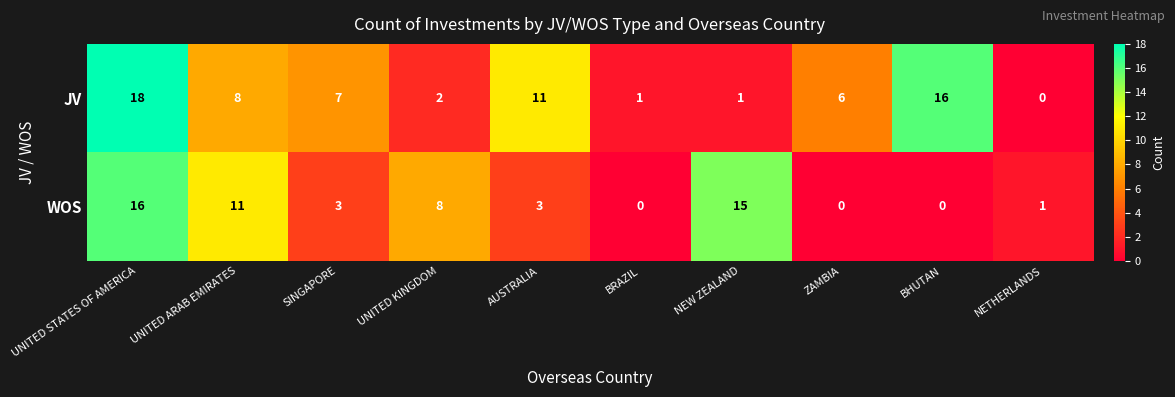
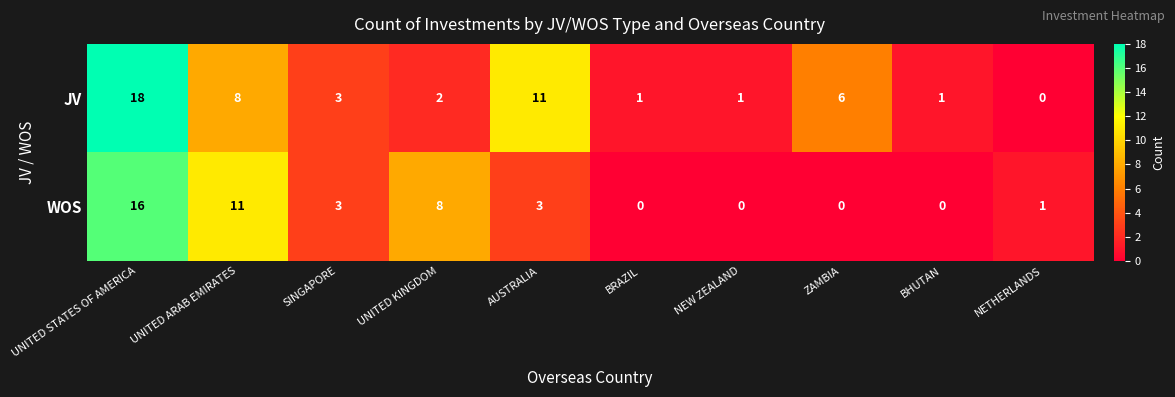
JV, SINGAPORE: 7 -> 3
JV, BHUTAN: 16 -> 1
WOS, NEW ZEALAND: 15 -> 0
